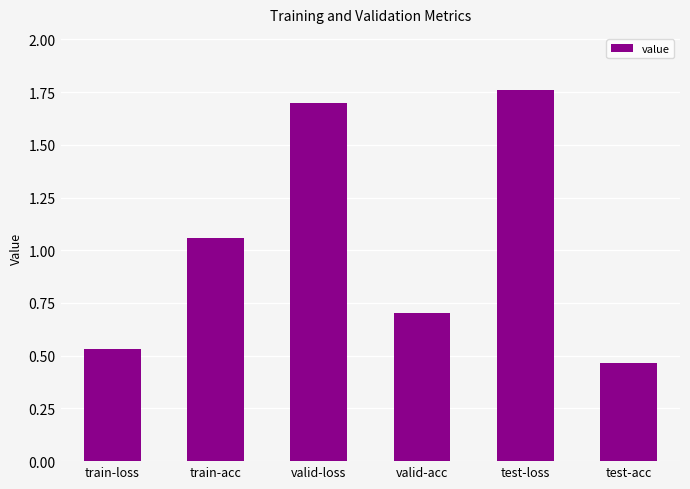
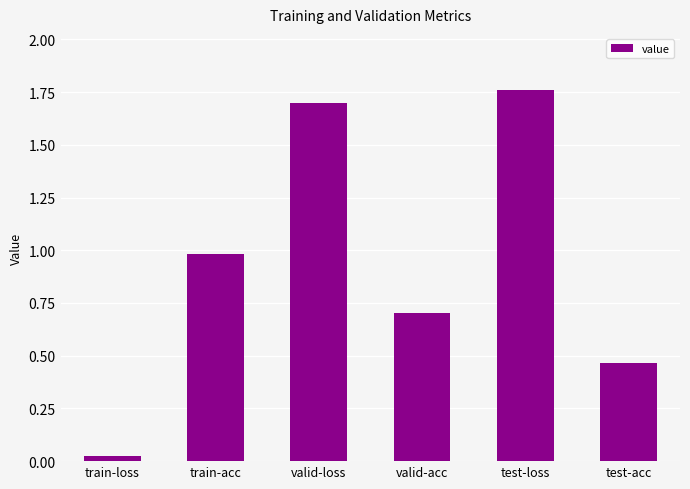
train-loss: 0.53 -> 0.02
train-acc: 1.06 -> 0.98
